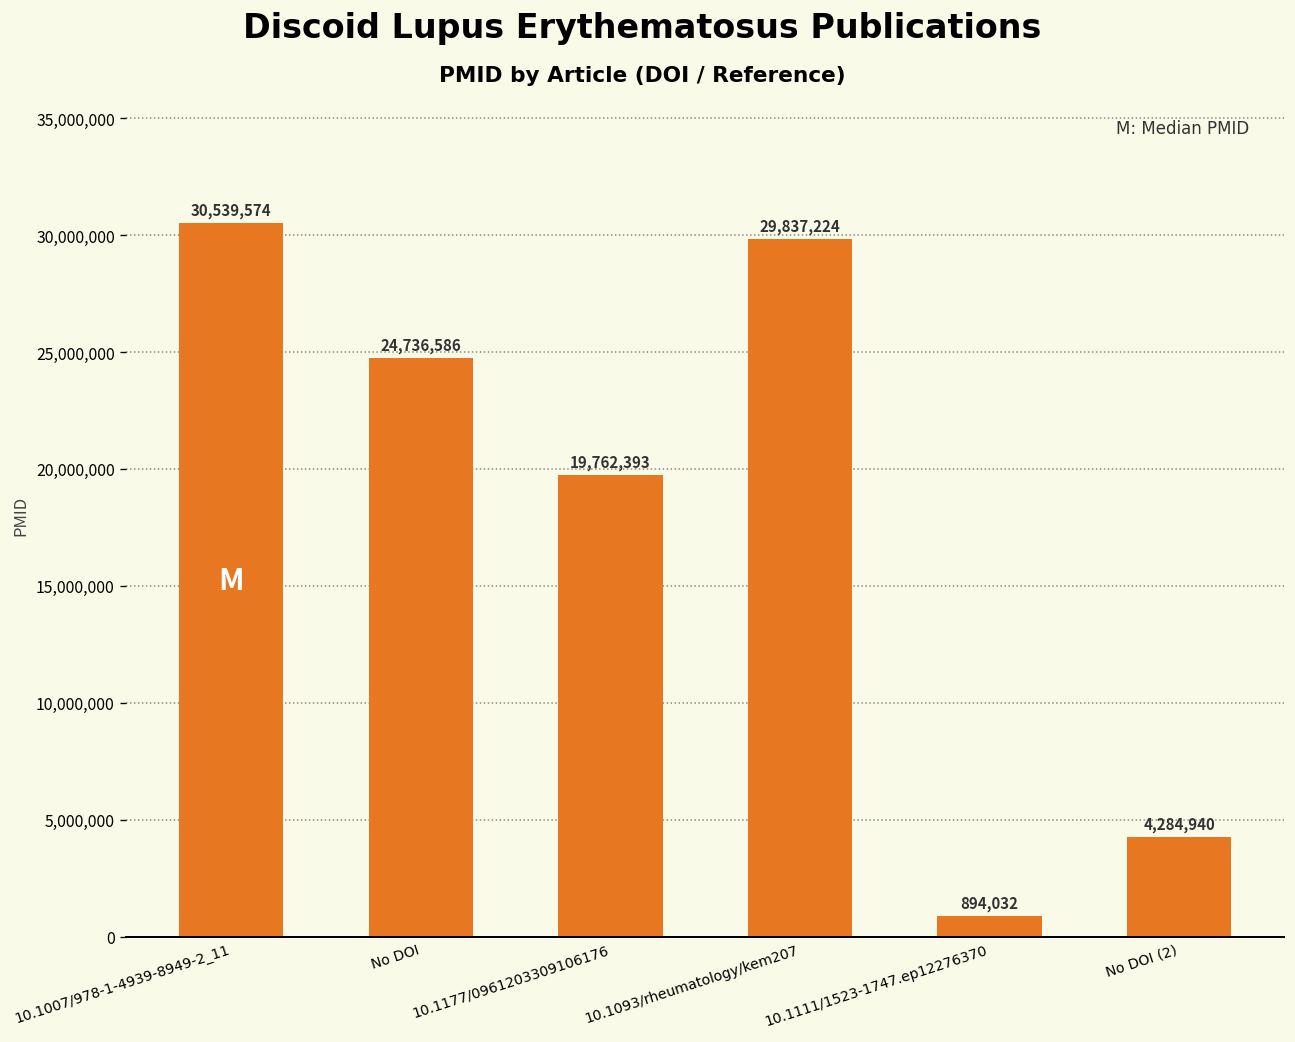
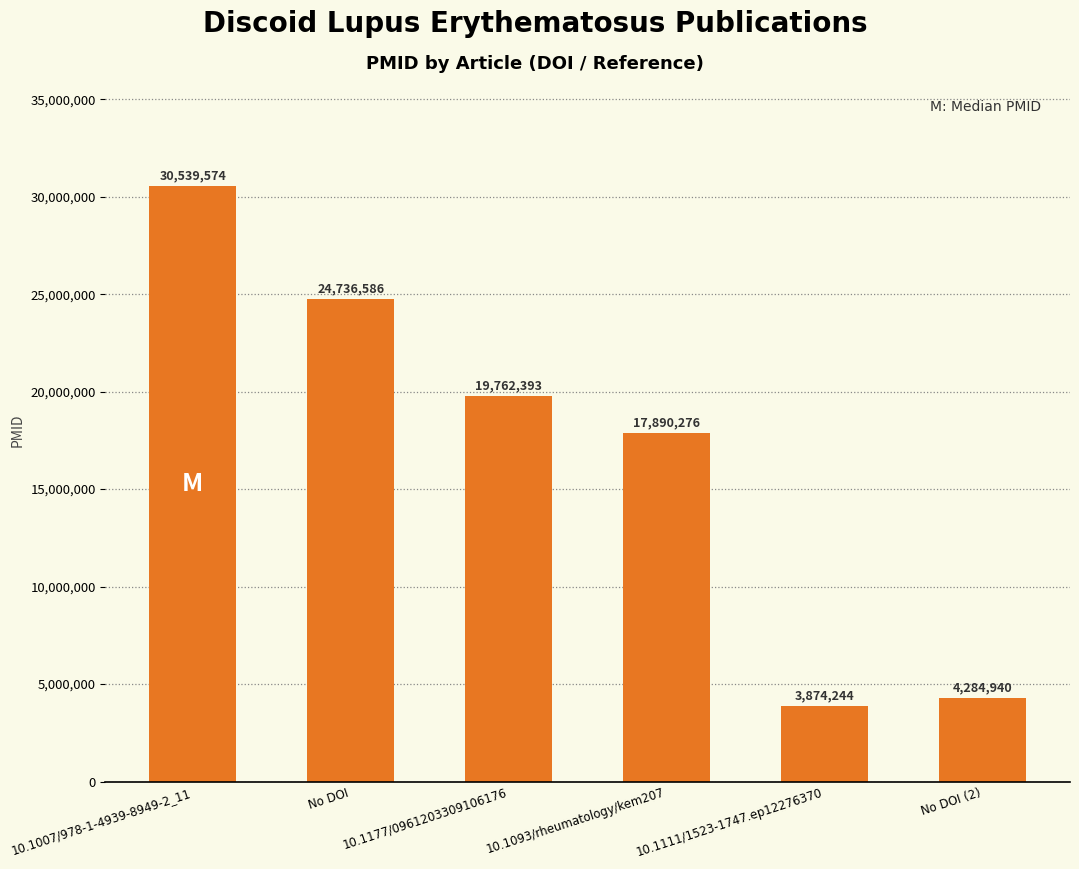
10.1093/rheumatology/kem207: 29,837,224 -> 17,890,276
10.1111/1523-1747.ep12276370: 894,032 -> 3,874,244
